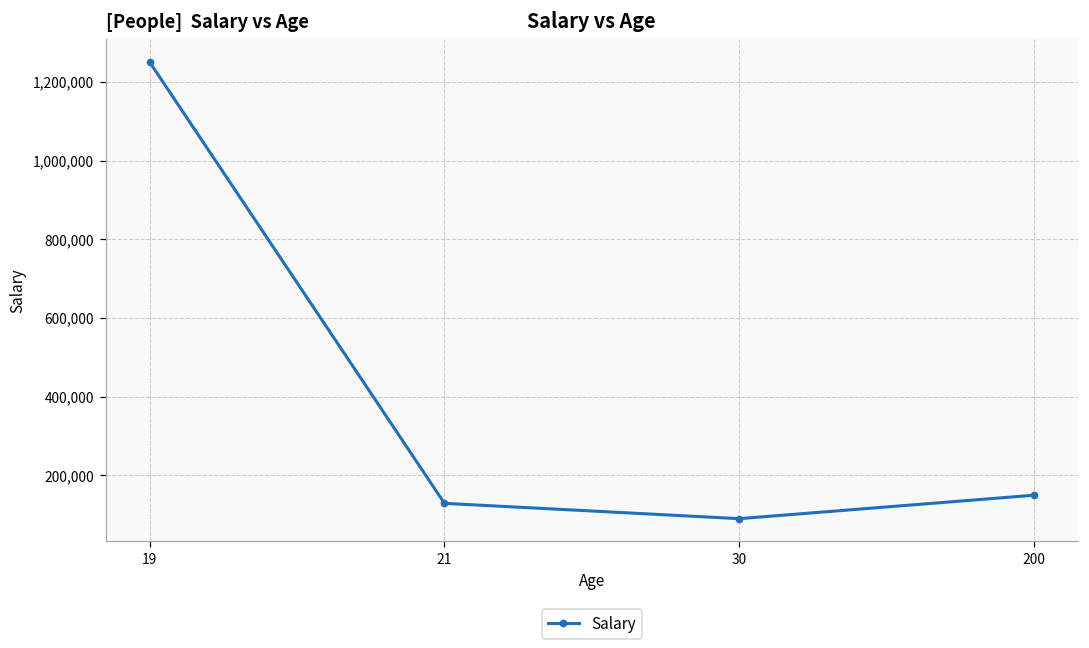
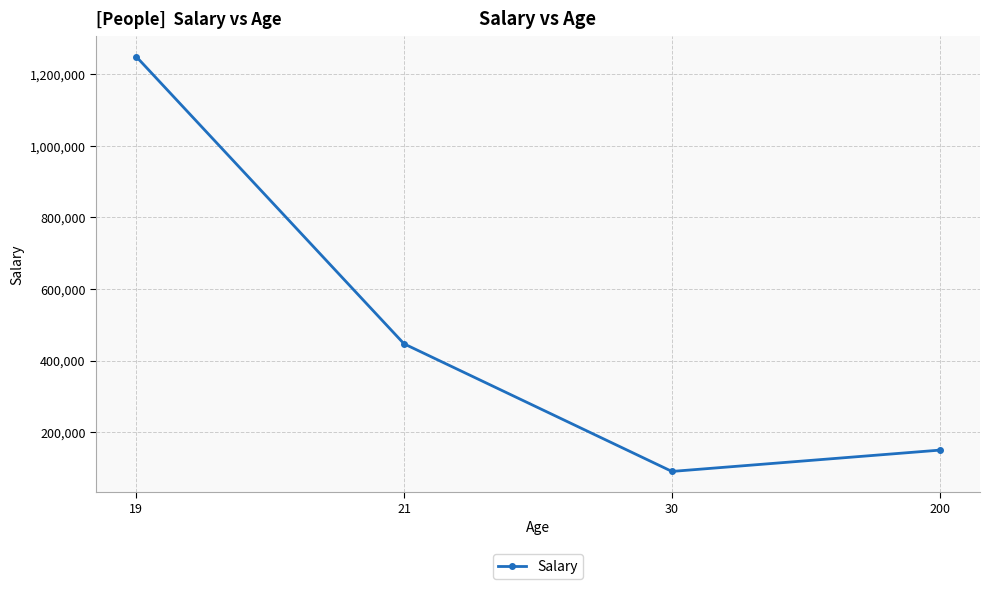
21: 130,000 -> 450,000
